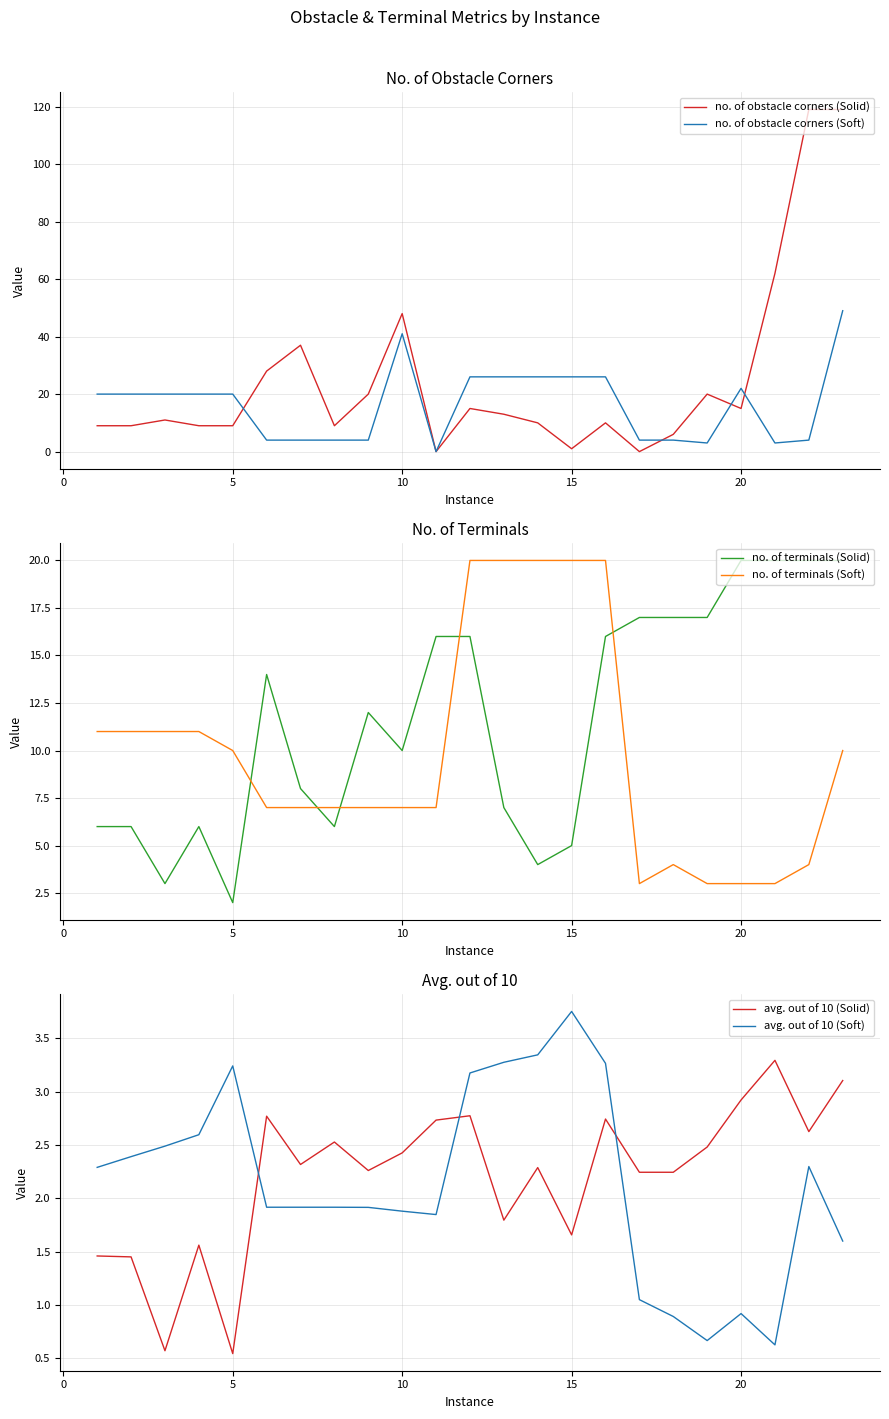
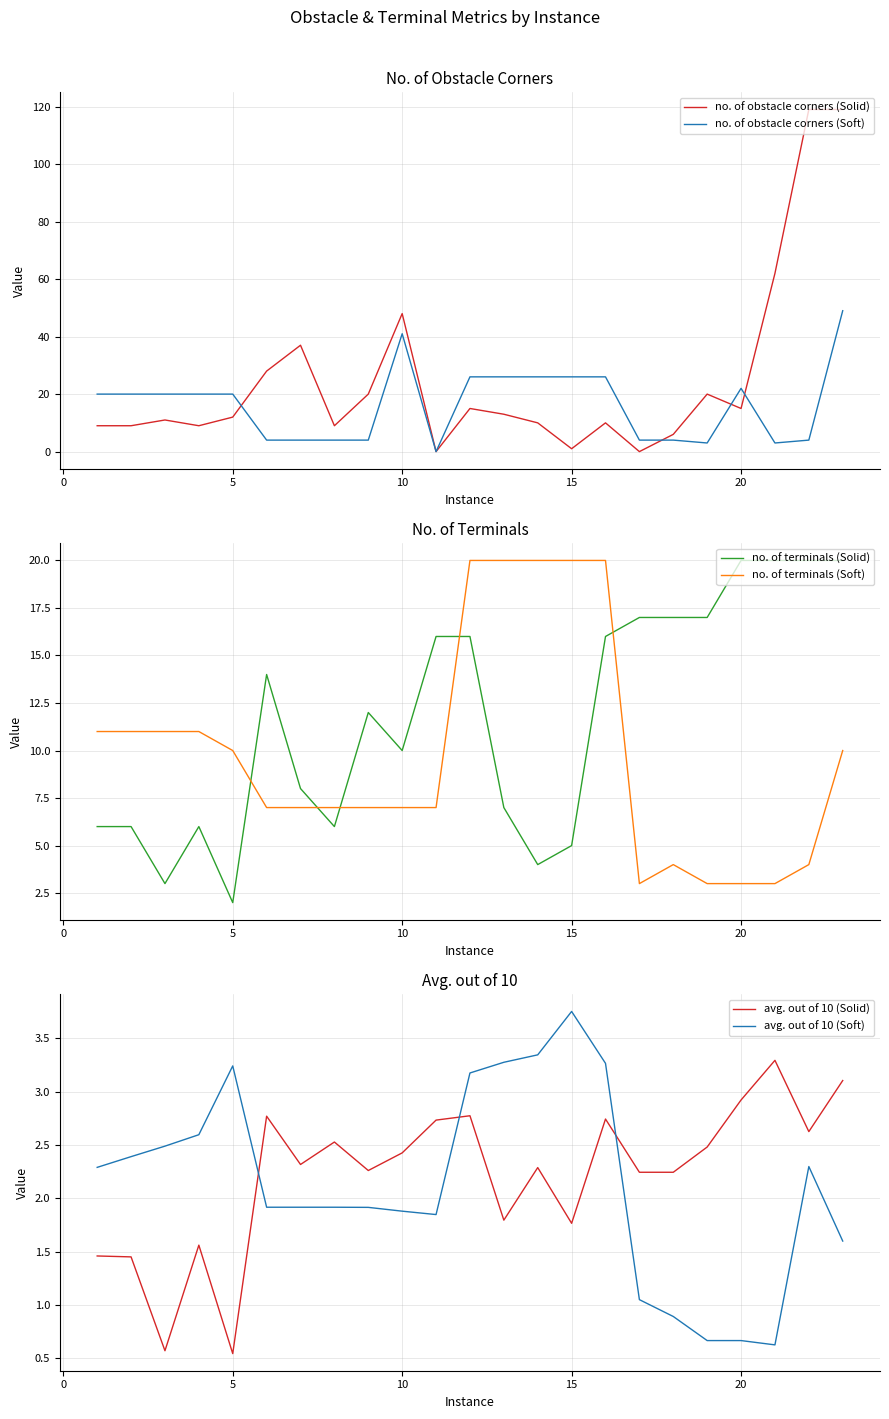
No. of Obstacle Corners, no. of obstacle corners (Solid), 5: 9 -> 12
Avg. out of 10, avg. out of 10 (Solid), 15: 1.66 -> 1.77
Avg. out of 10, avg. out of 10 (Soft), 20: 0.92 -> 0.67
